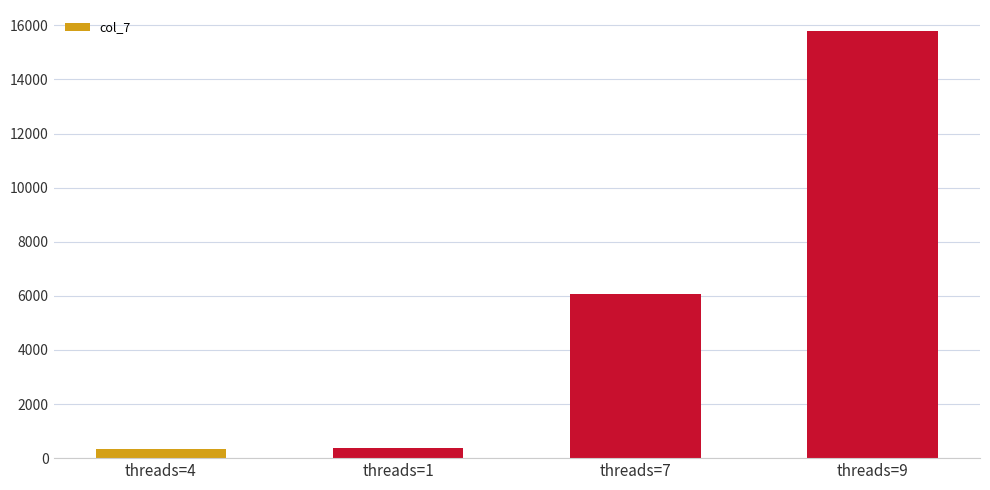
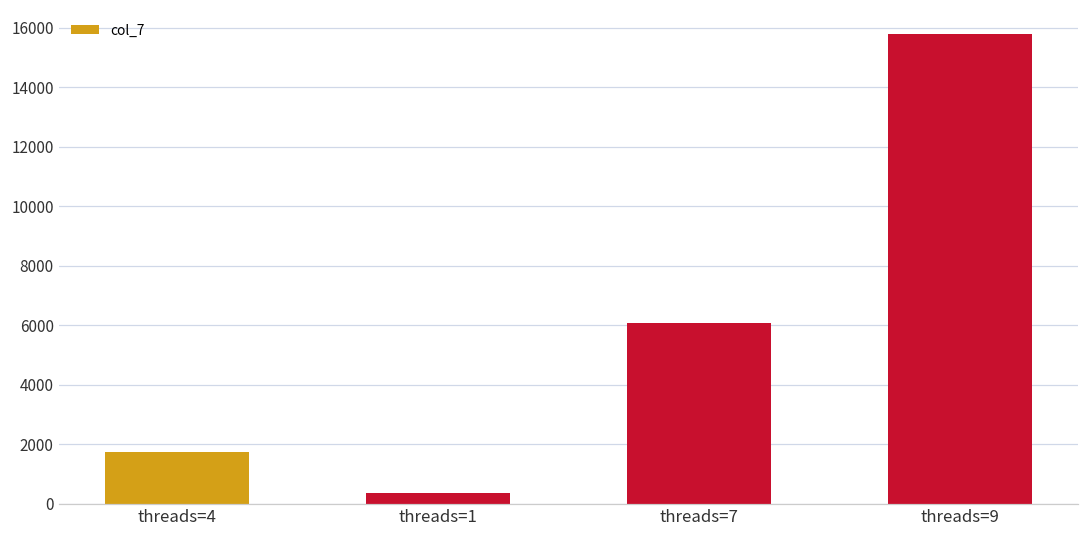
threads=4: 300 -> 1800
